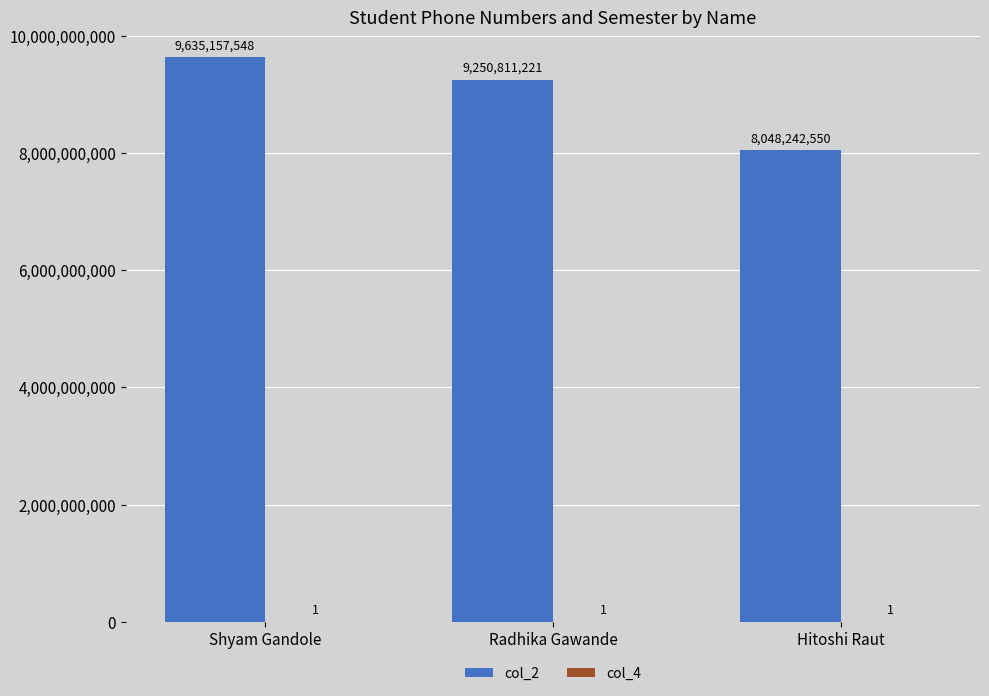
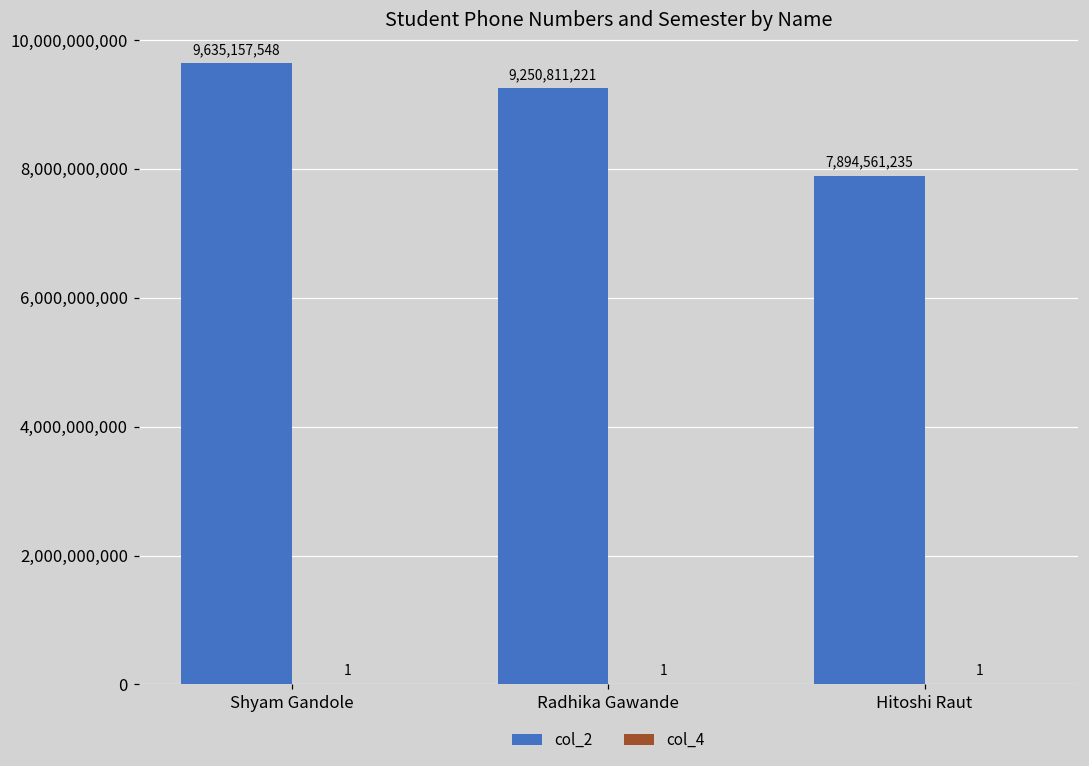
col_2, Hitoshi Raut: 8,048,242,550 -> 7,894,561,235
